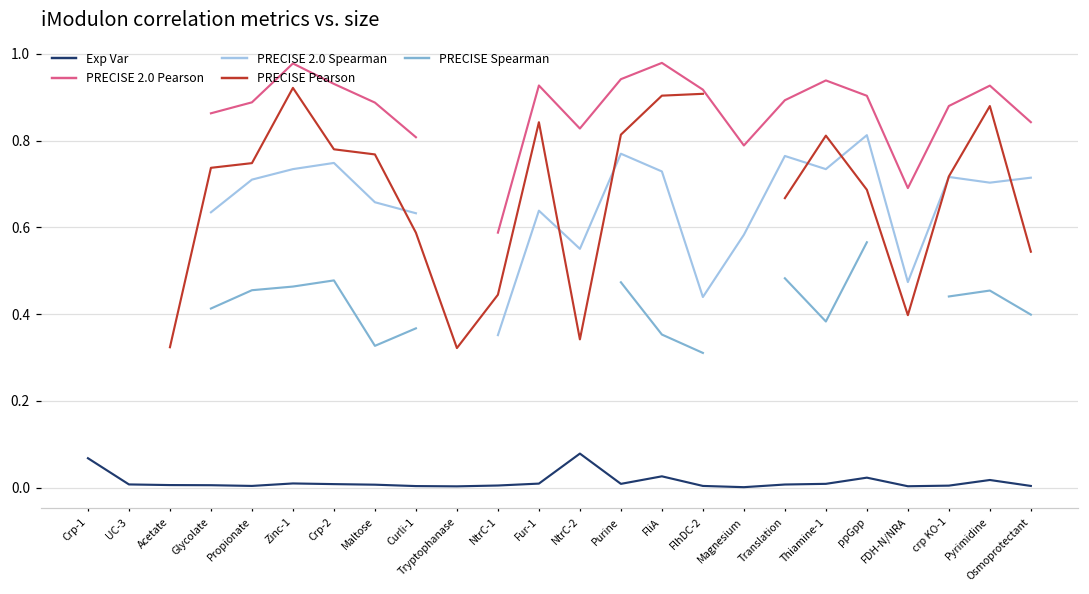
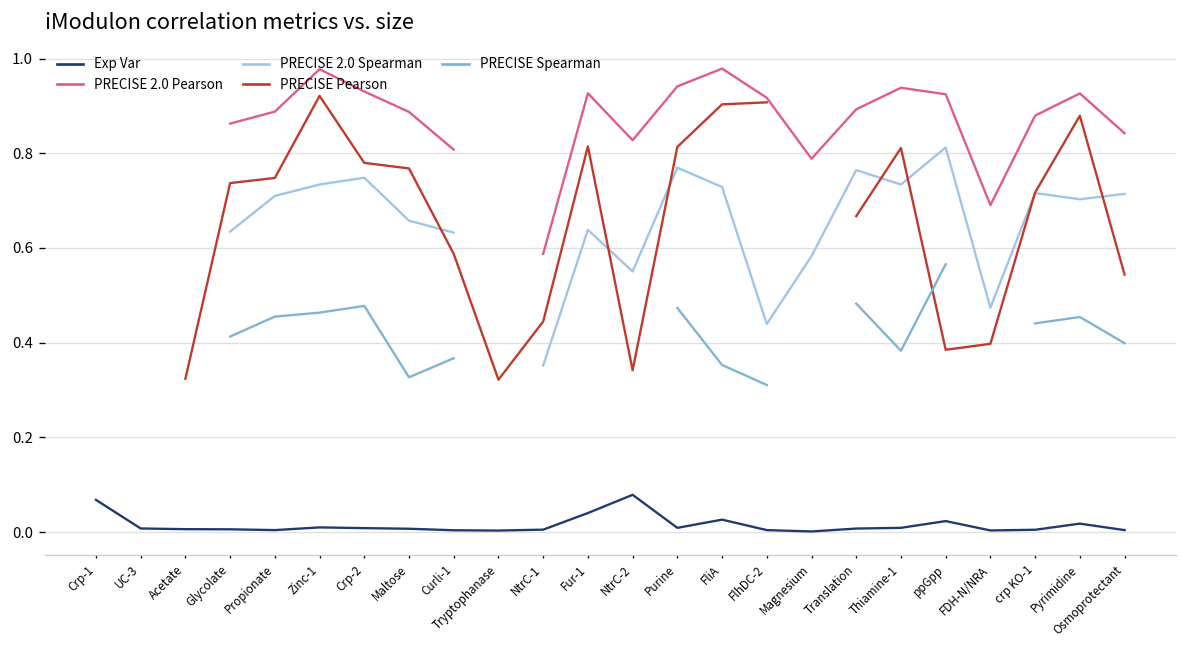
Exp Var, Fur-1: 0.01 -> 0.04
PRECISE Pearson, Fur-1: 0.84 -> 0.81
PRECISE 2.0 Pearson, ppGpp: 0.90 -> 0.92
PRECISE Pearson, ppGpp: 0.69 -> 0.39
